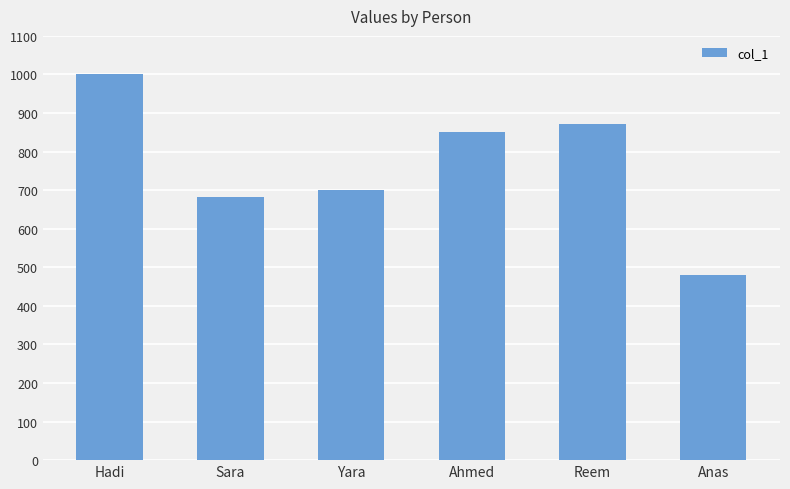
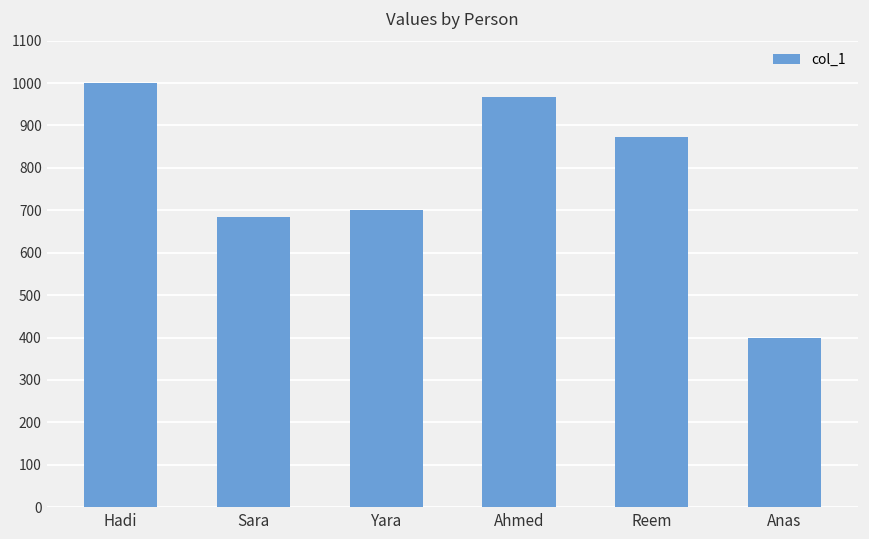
Ahmed: 850 -> 970
Anas: 480 -> 400
